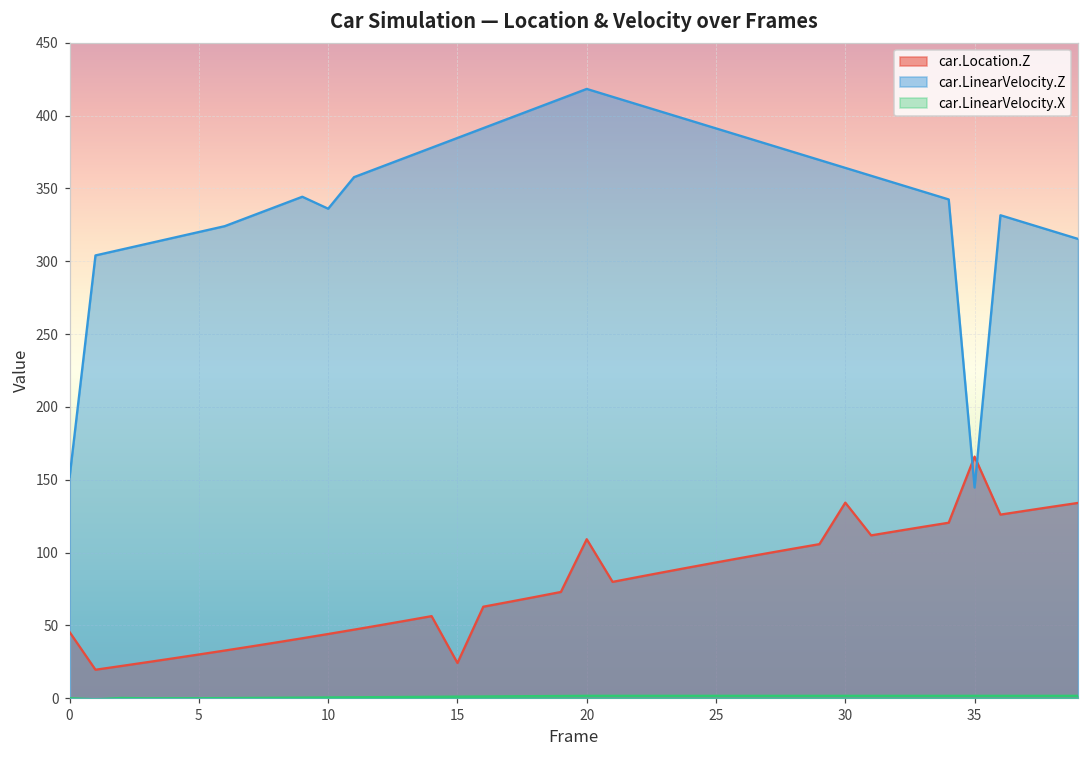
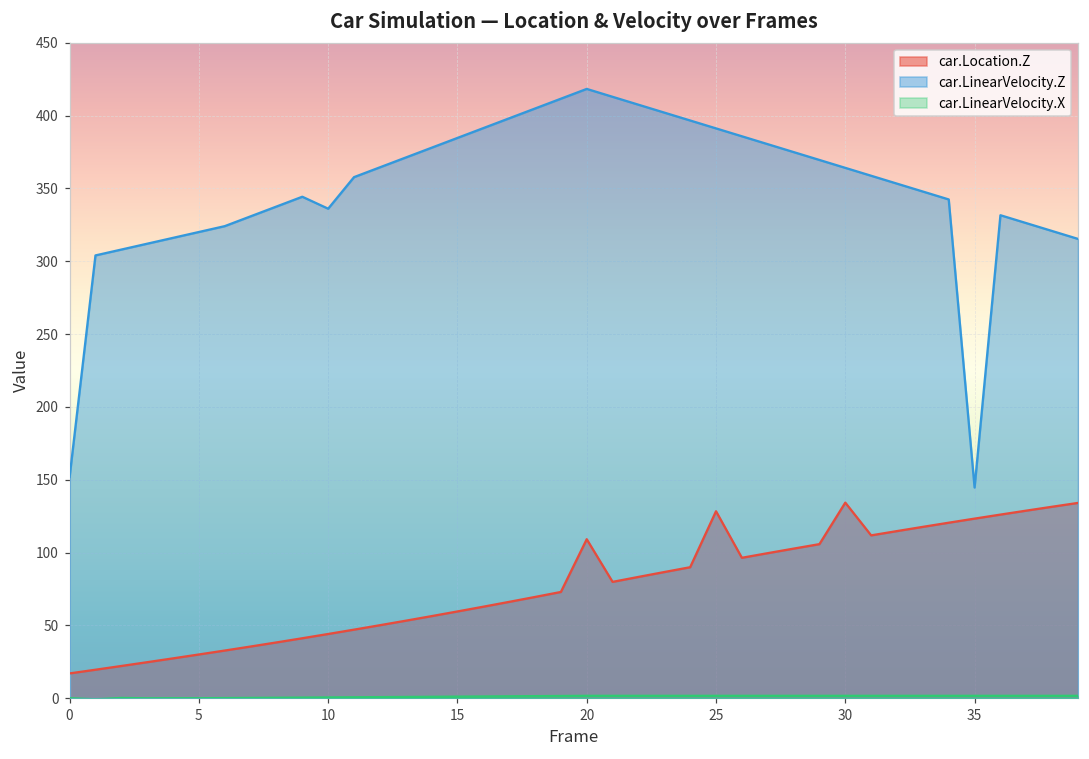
car.Location.Z, 0: 45 -> 17
car.Location.Z, 15: 24 -> 60
car.Location.Z, 25: 93 -> 128
car.Location.Z, 35: 166 -> 123
